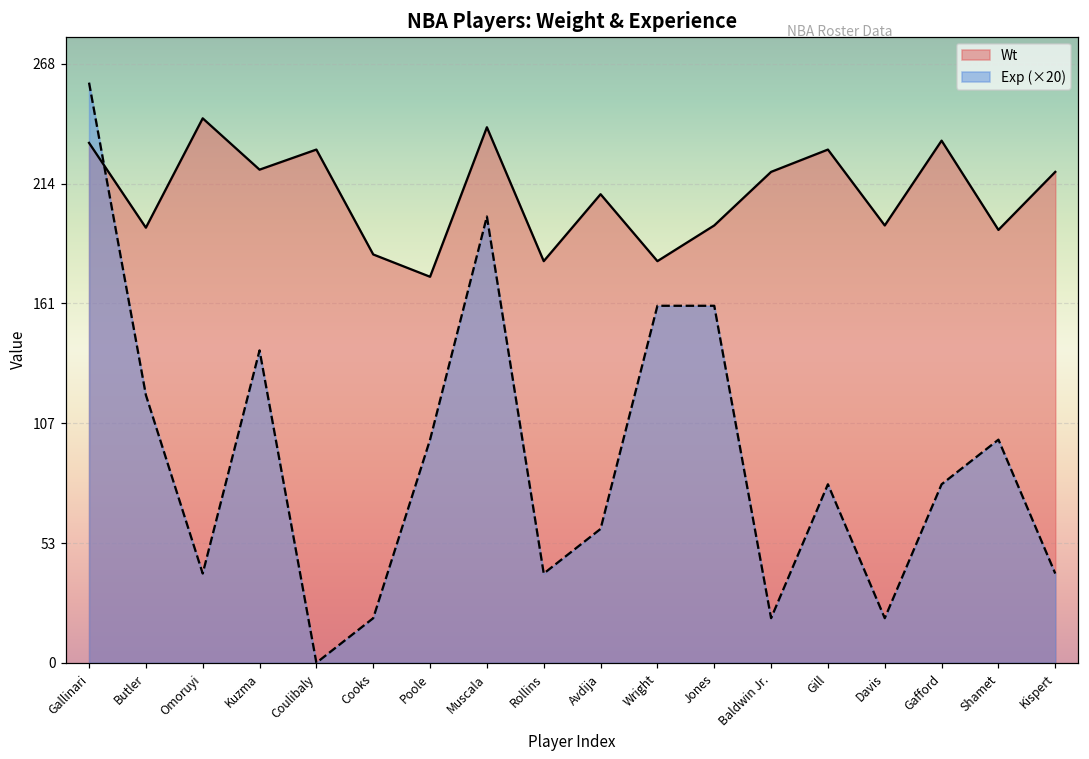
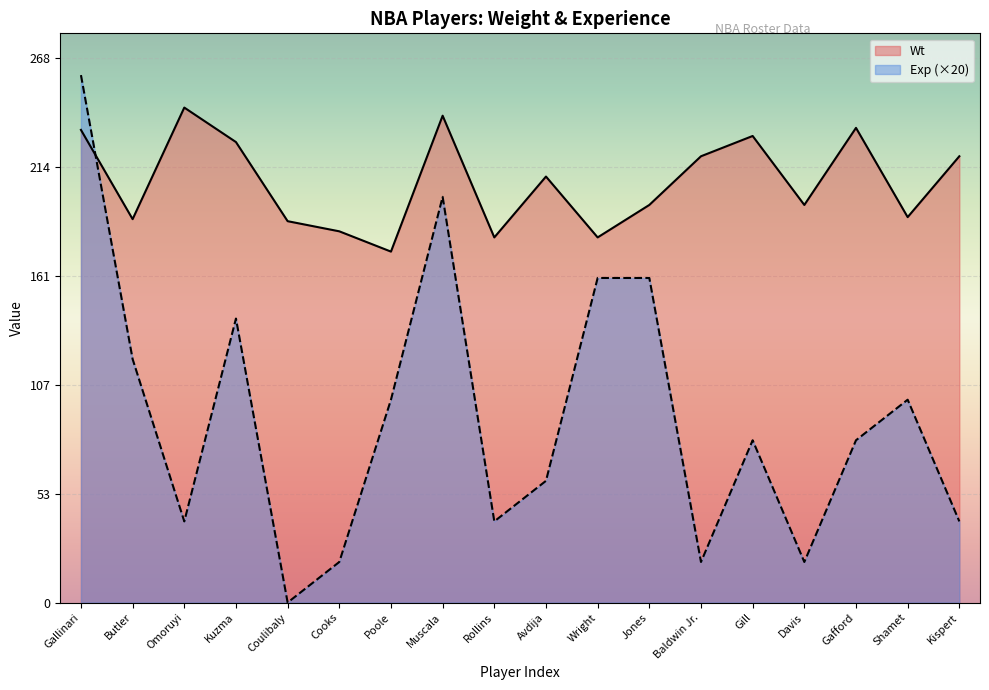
Wt, Butler: 195 -> 189
Wt, Kuzma: 221 -> 227
Wt, Coulibaly: 230 -> 188
Wt, Shamet: 194 -> 190
